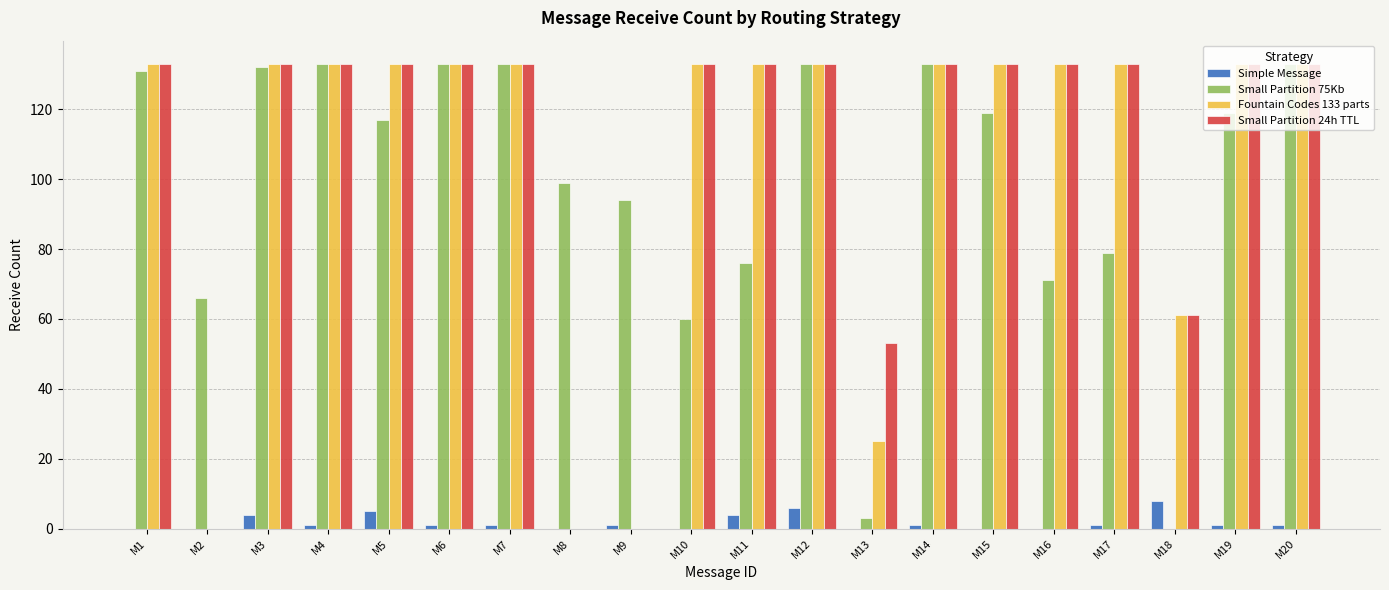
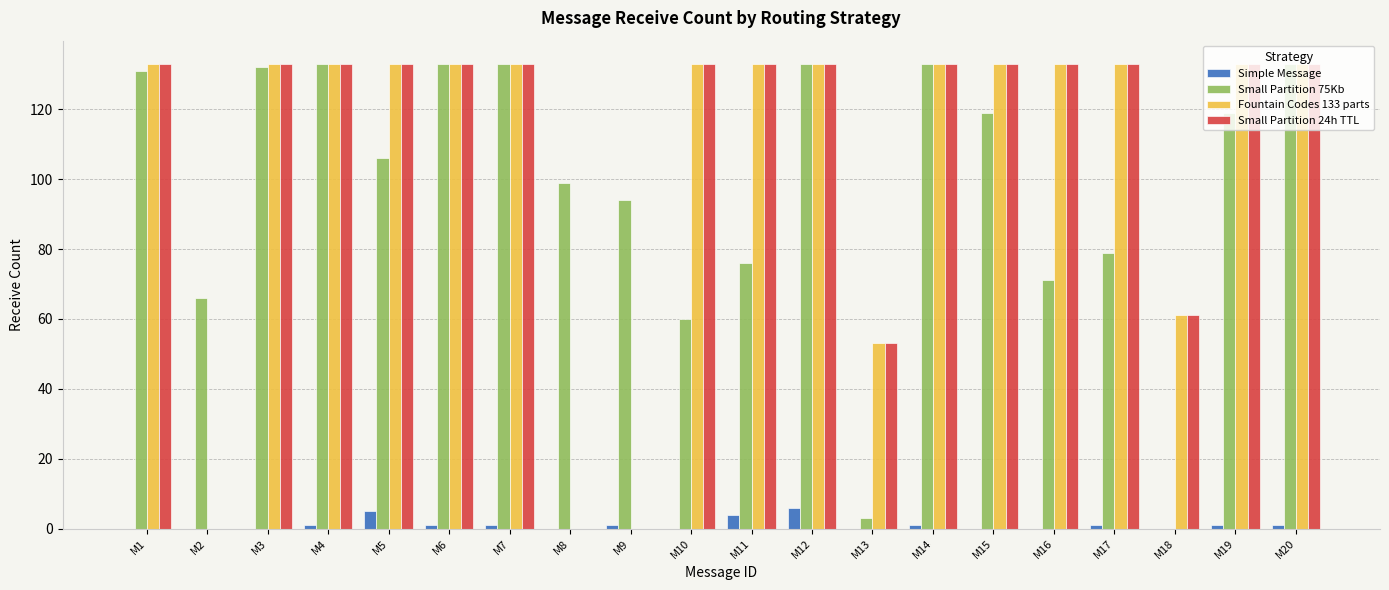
Simple Message, M3: 4 -> 0
Small Partition 75Kb, M5: 117 -> 106
Fountain Codes 133 parts, M13: 25 -> 53
Simple Message, M18: 8 -> 0
